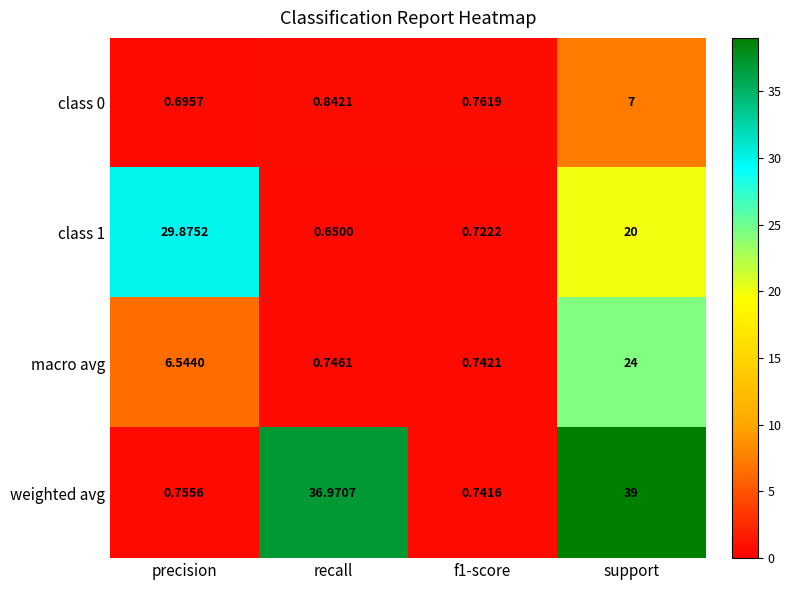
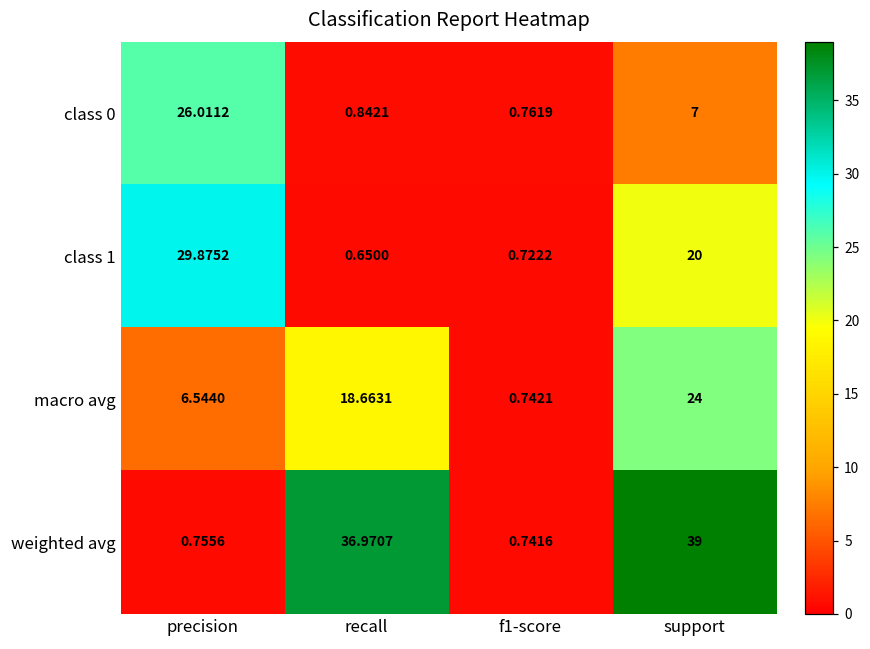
class 0, precision: 0.6957 -> 26.0112
macro avg, recall: 0.7461 -> 18.6631
